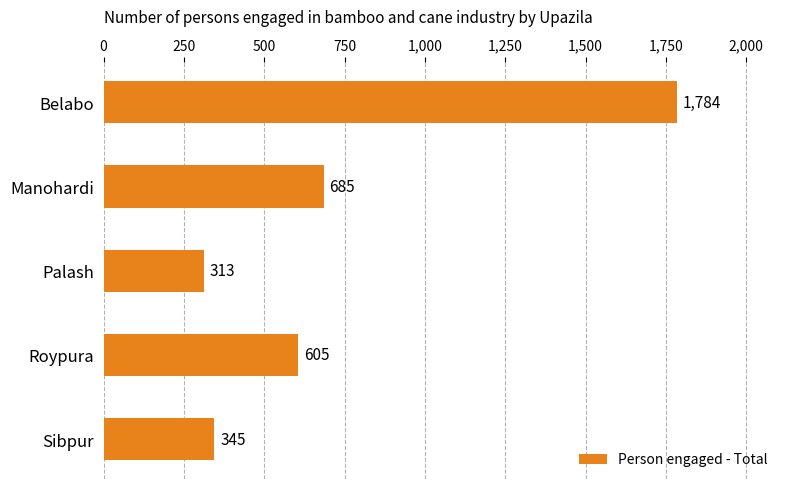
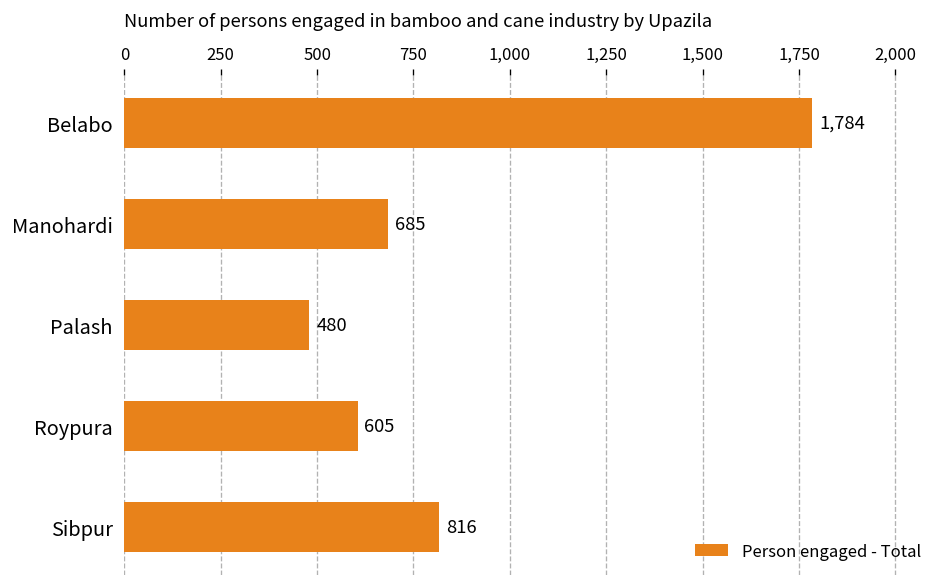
Palash: 313 -> 480
Sibpur: 345 -> 816
